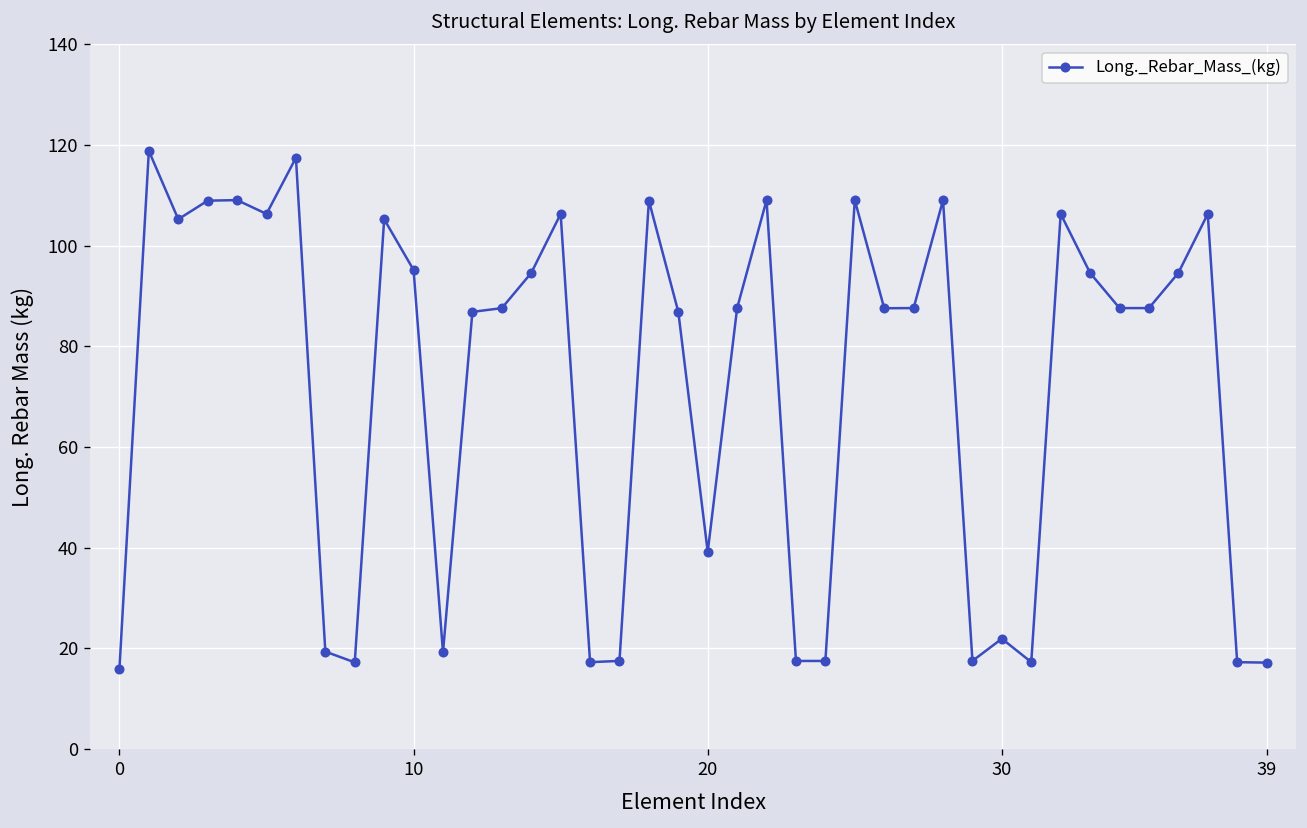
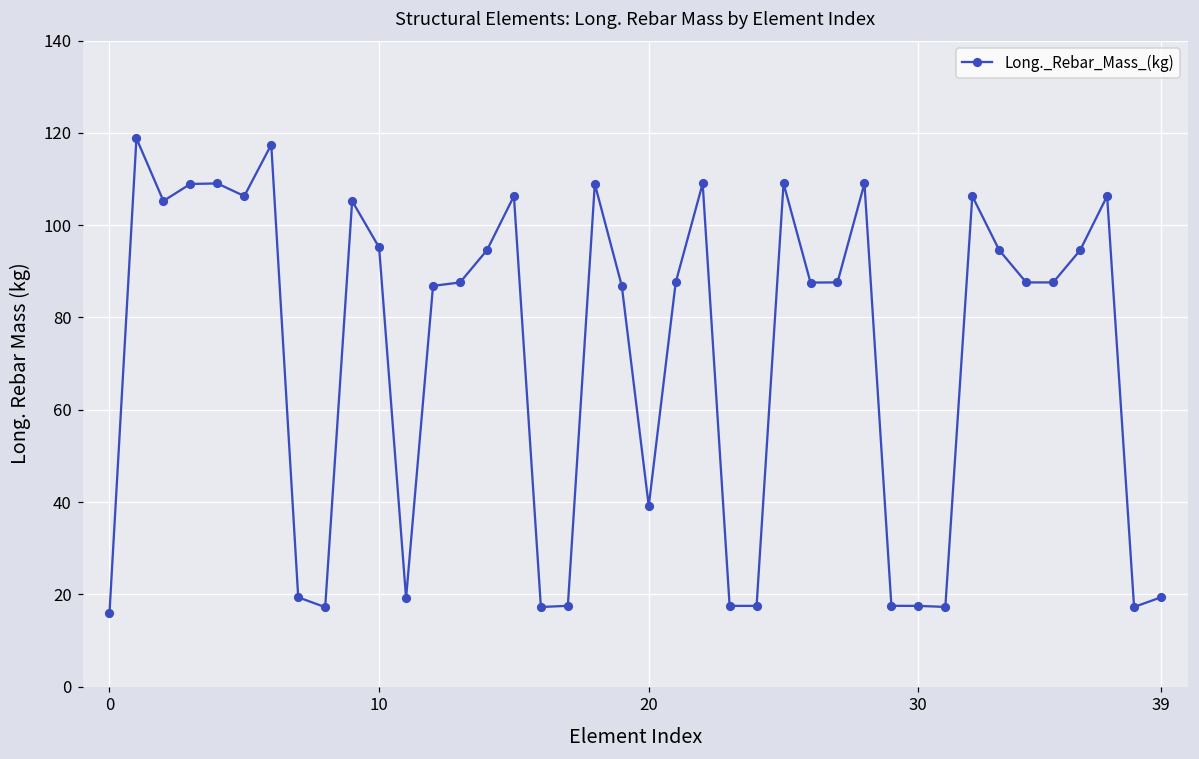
30: 22 -> 17
39: 17 -> 19
